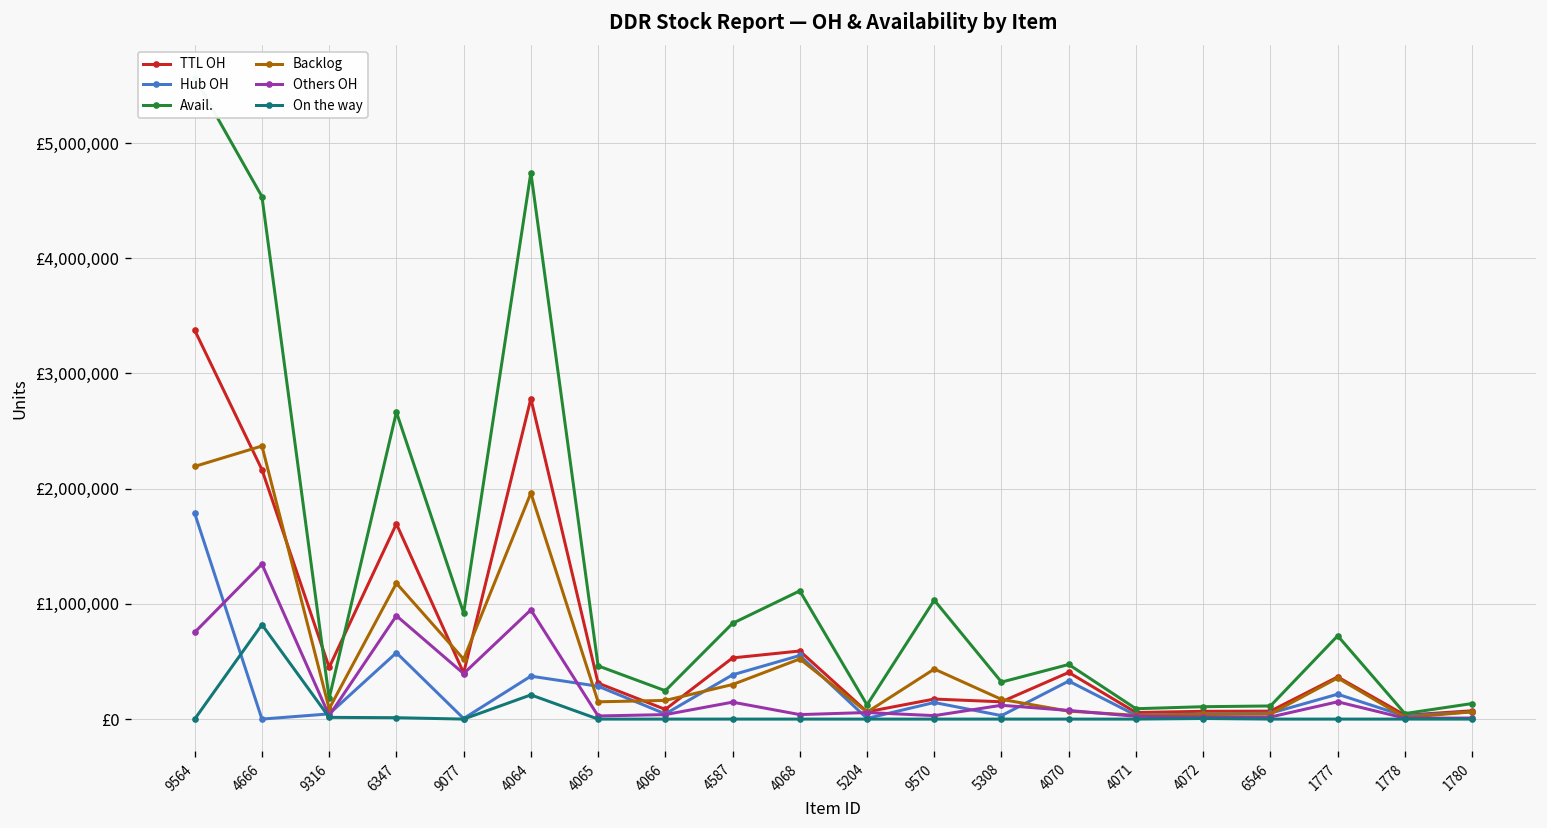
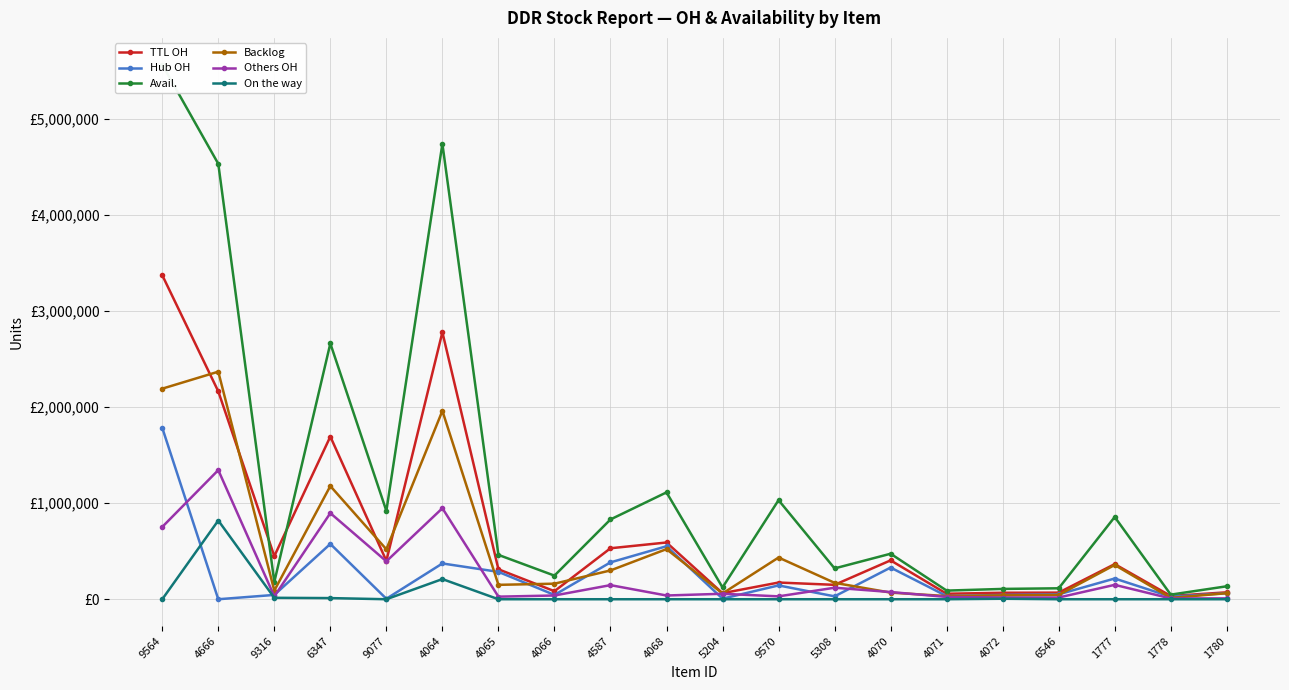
Avail., 1777: £700,000 -> £900,000
